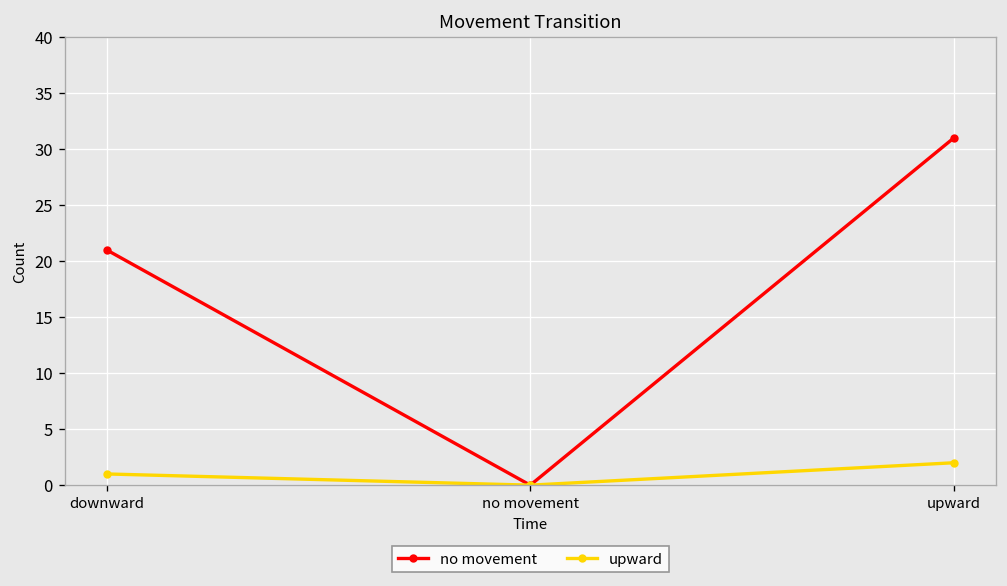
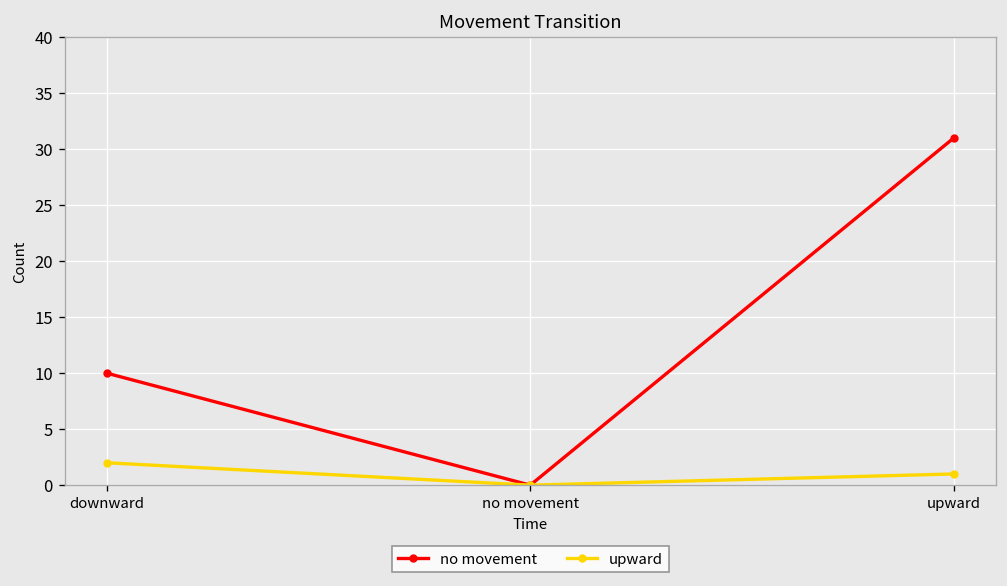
no movement, downward: 21 -> 10
upward, downward: 1 -> 2
upward, upward: 2 -> 1
